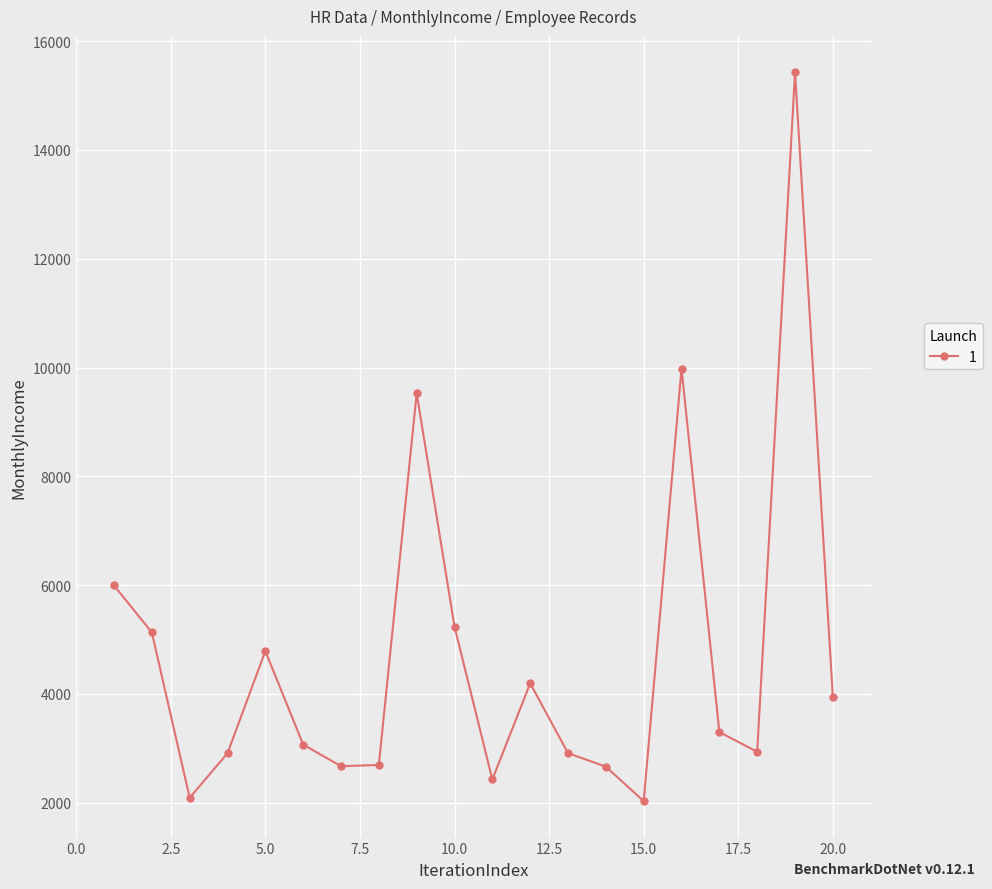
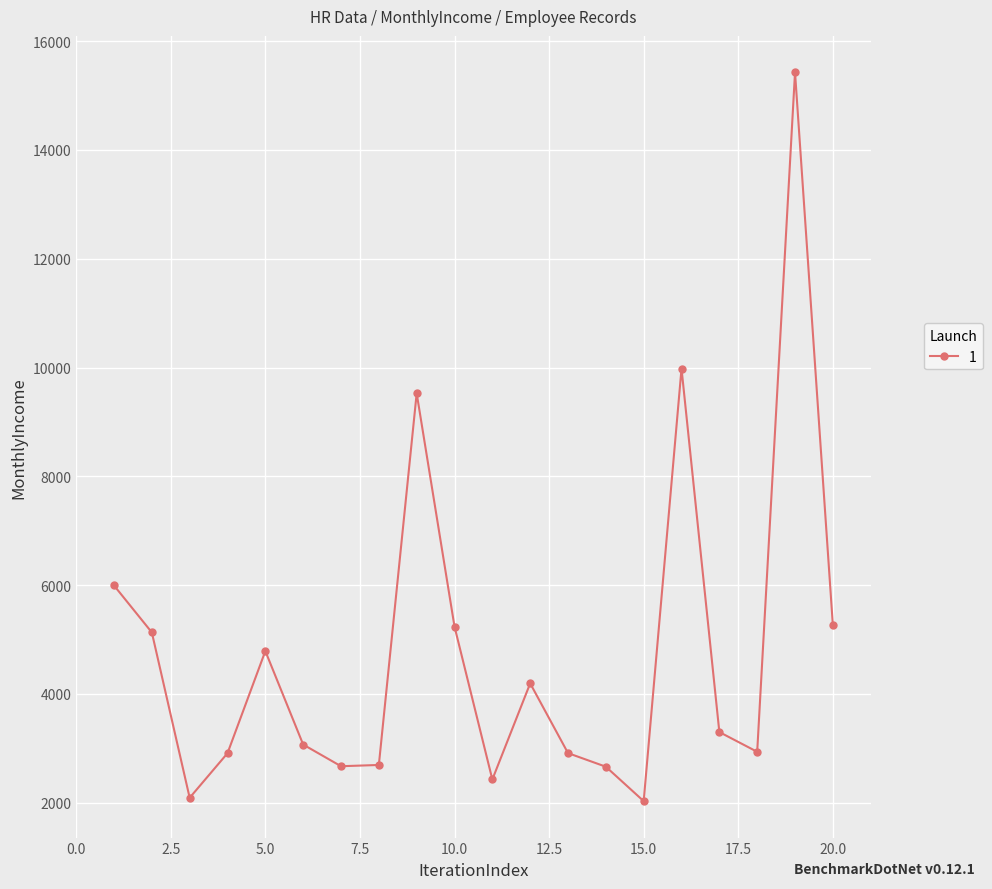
20.0: 3900 -> 5300
